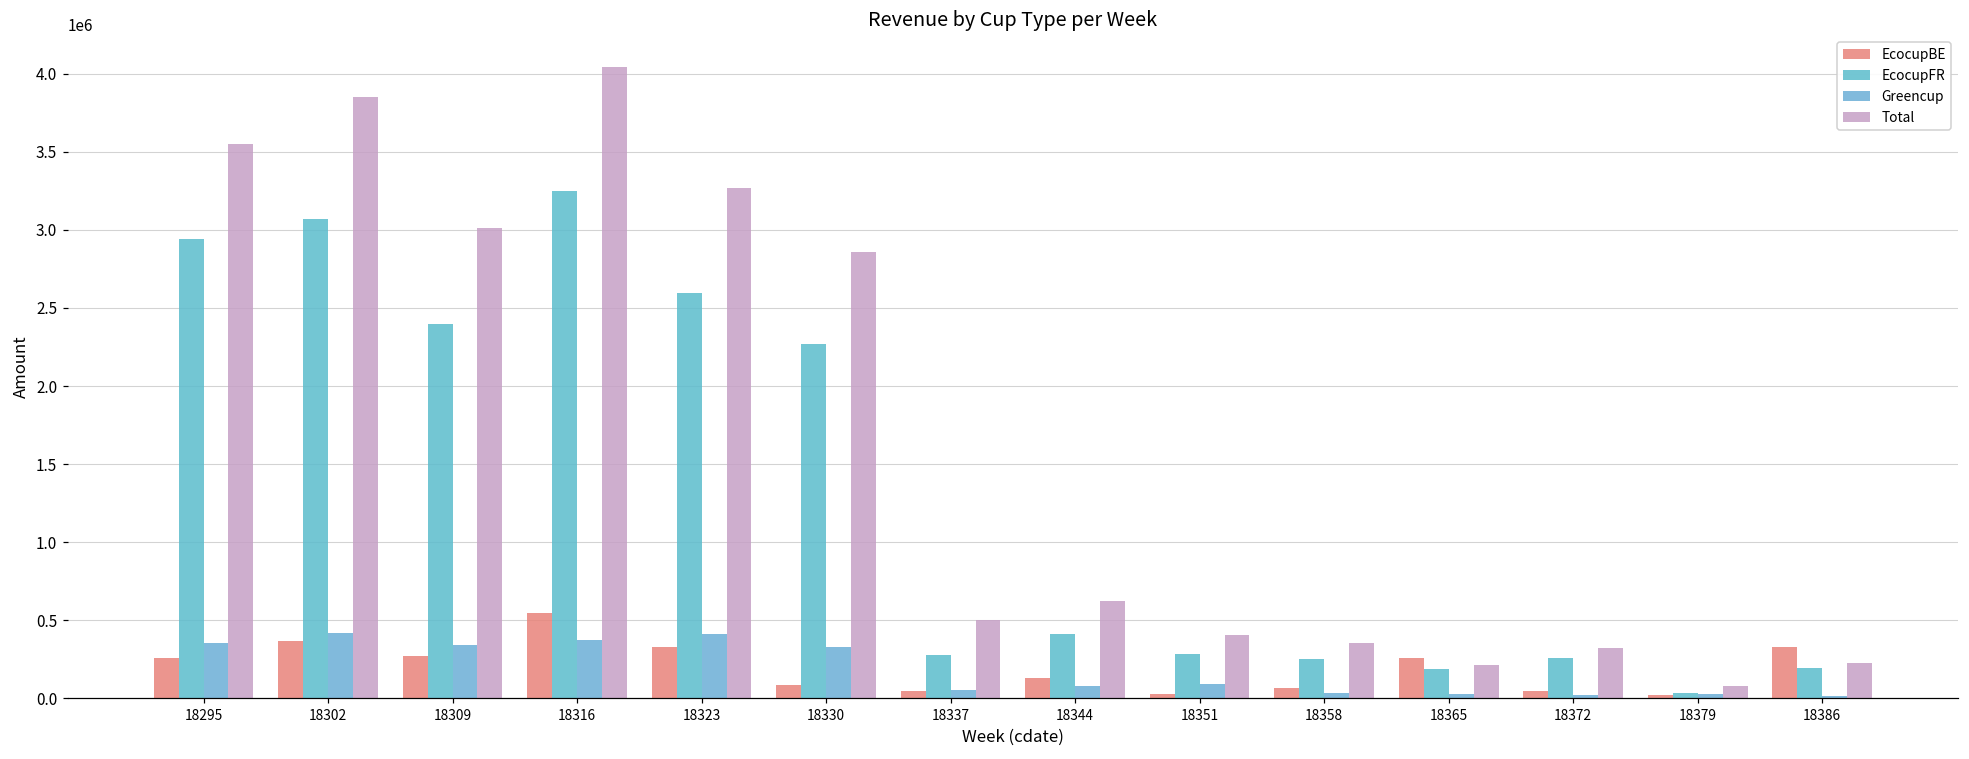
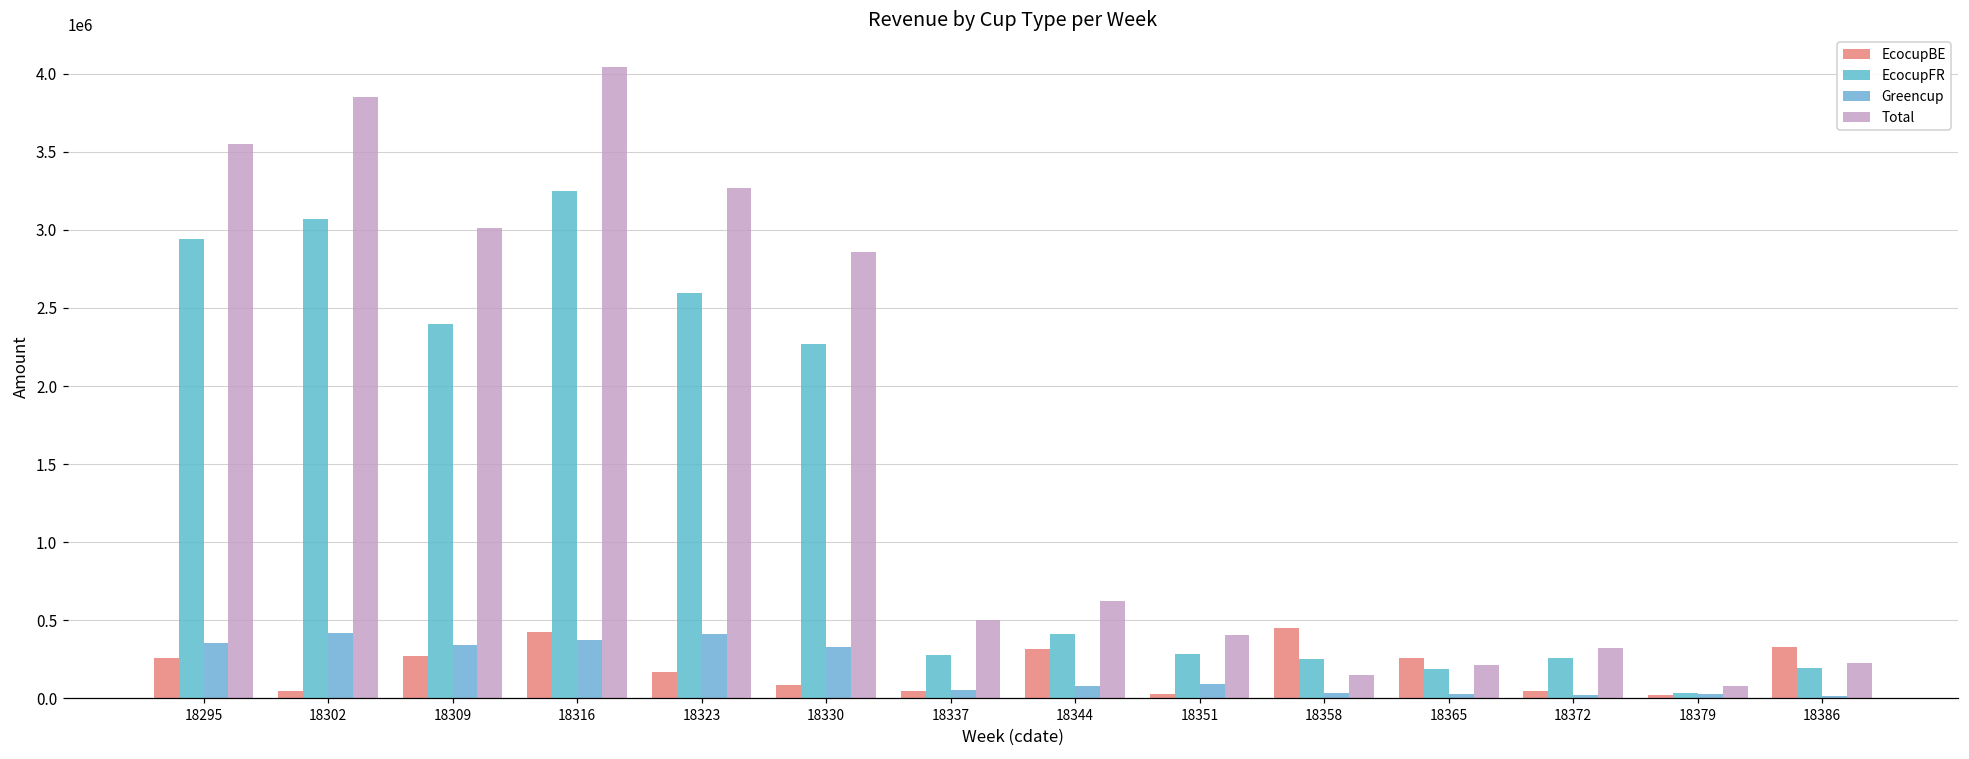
EcocupBE, 18302: 360000 -> 50000
EcocupBE, 18316: 540000 -> 420000
EcocupBE, 18323: 330000 -> 170000
EcocupBE, 18344: 130000 -> 310000
EcocupBE, 18358: 70000 -> 450000
Total, 18358: 350000 -> 150000
